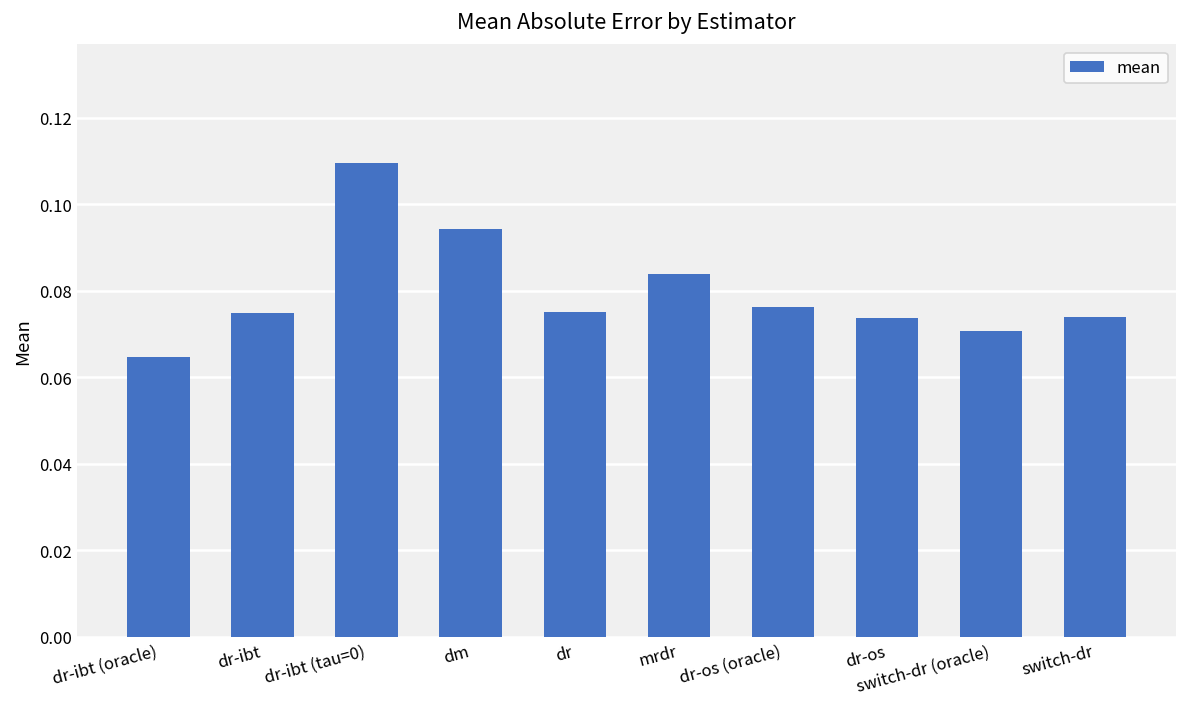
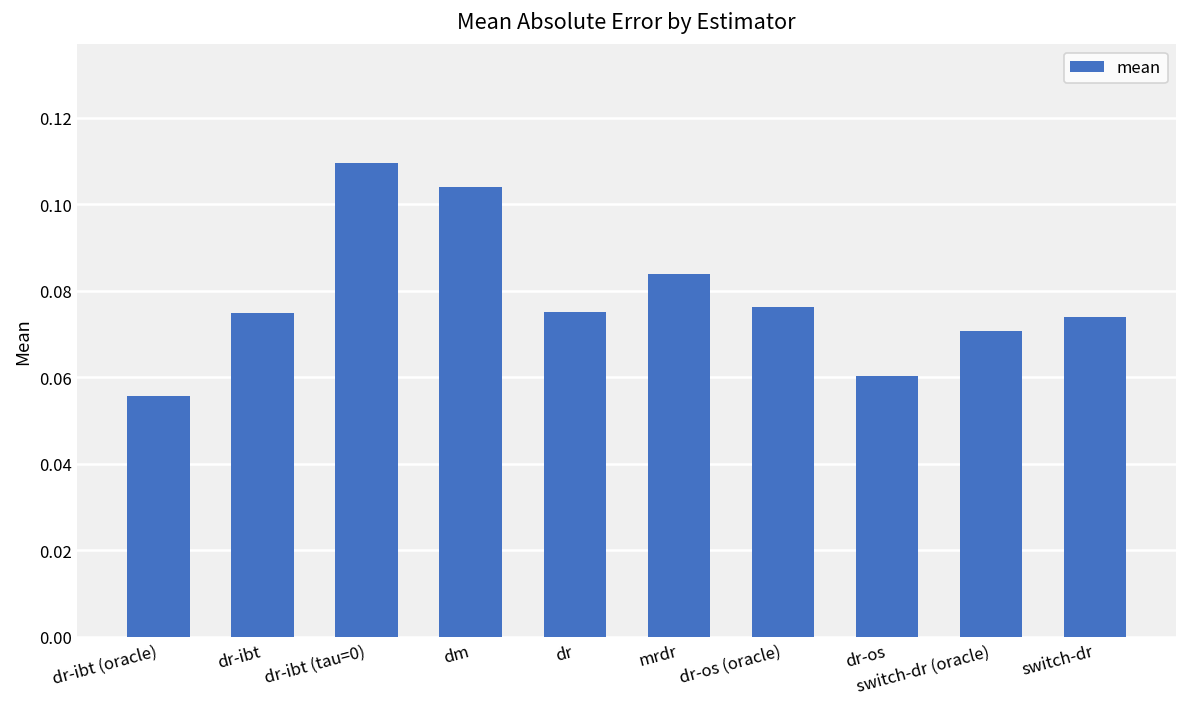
dr-ibt (oracle): 0.065 -> 0.056
dm: 0.094 -> 0.104
dr-os: 0.074 -> 0.060
